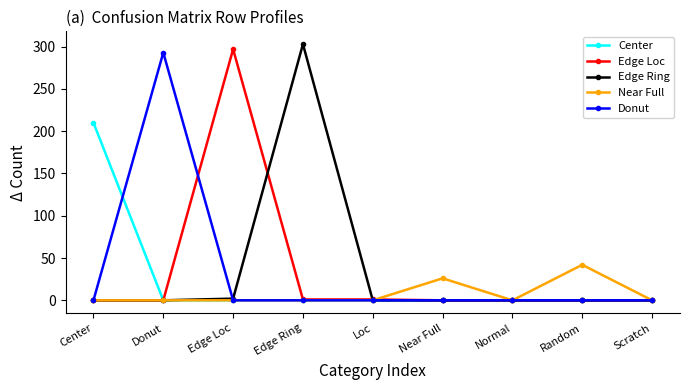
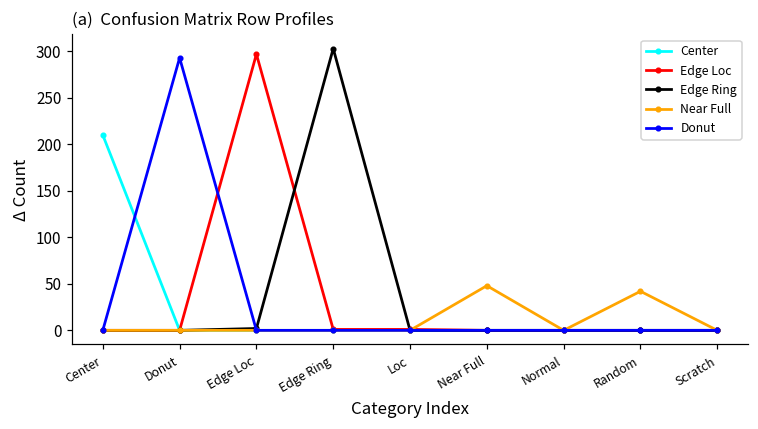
Near Full, Near Full: 30 -> 50
